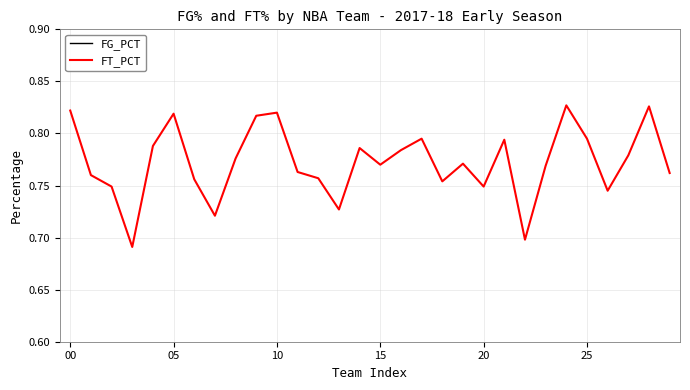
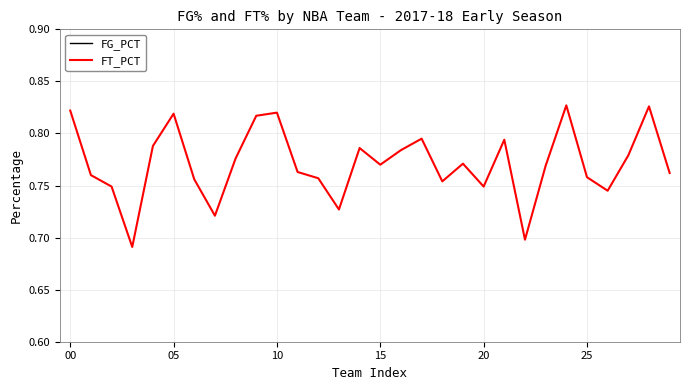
FT_PCT, 25: 0.795 -> 0.758
